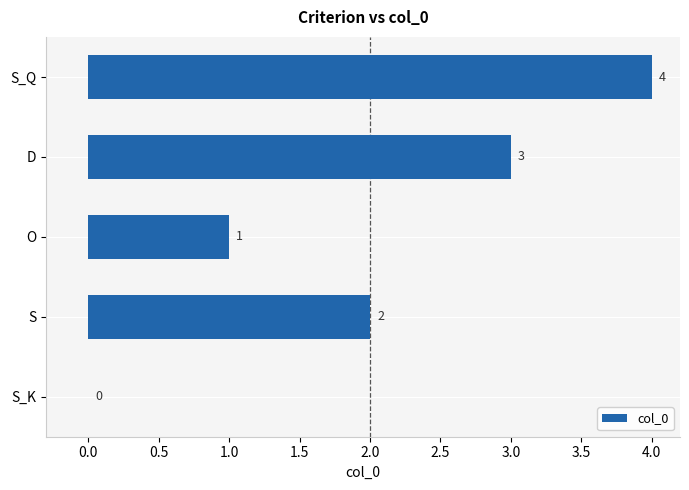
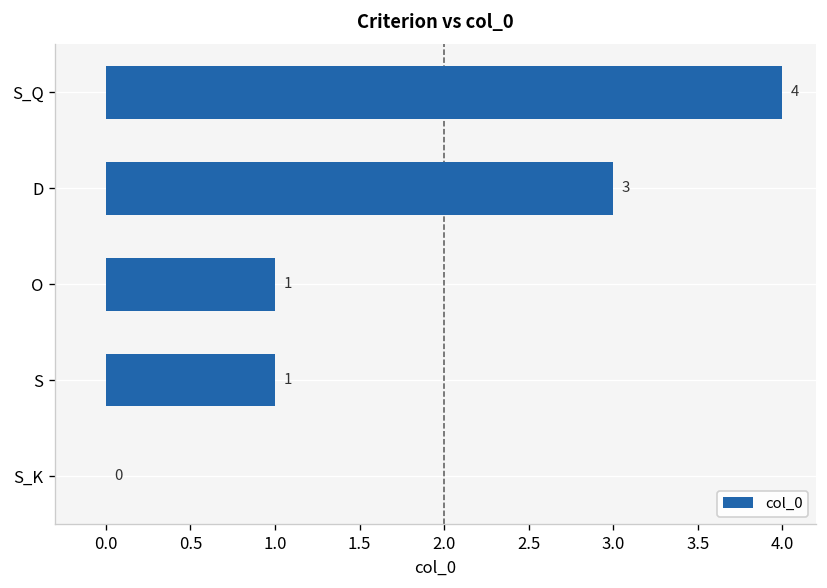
S: 2 -> 1
